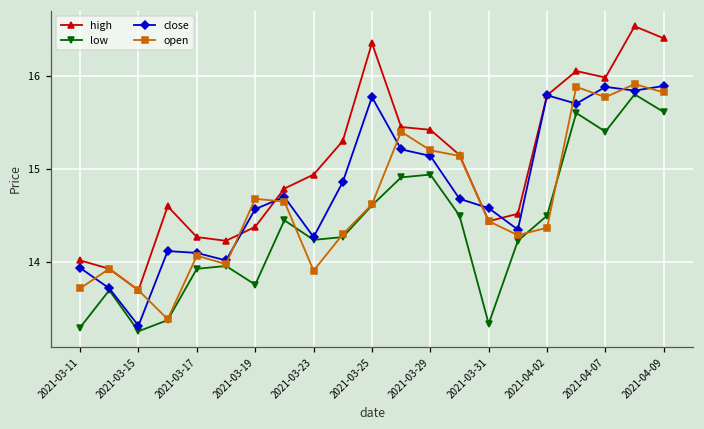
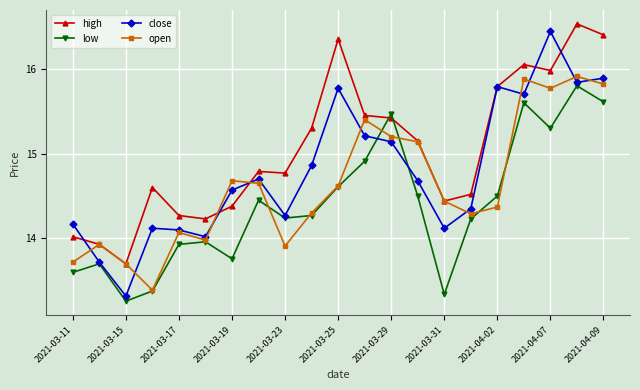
low, 2021-03-11: 13.3 -> 13.6
close, 2021-03-11: 13.9 -> 14.2
high, 2021-03-23: 14.9 -> 14.8
low, 2021-03-29: 14.9 -> 15.5
close, 2021-03-31: 14.6 -> 14.1
low, 2021-04-07: 15.4 -> 15.3
close, 2021-04-07: 15.9 -> 16.4
